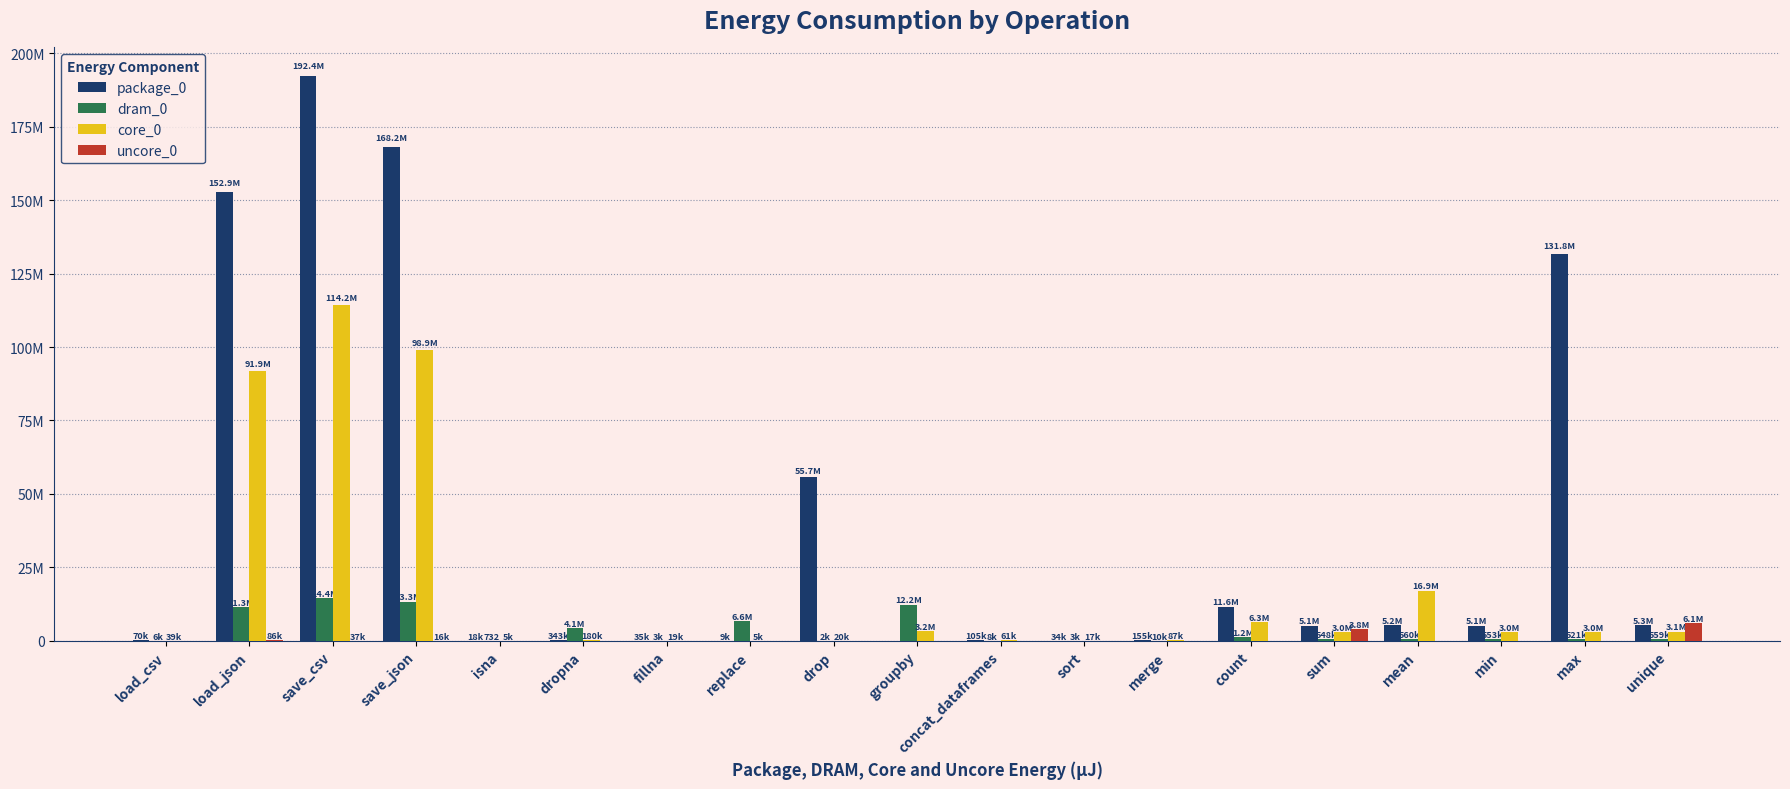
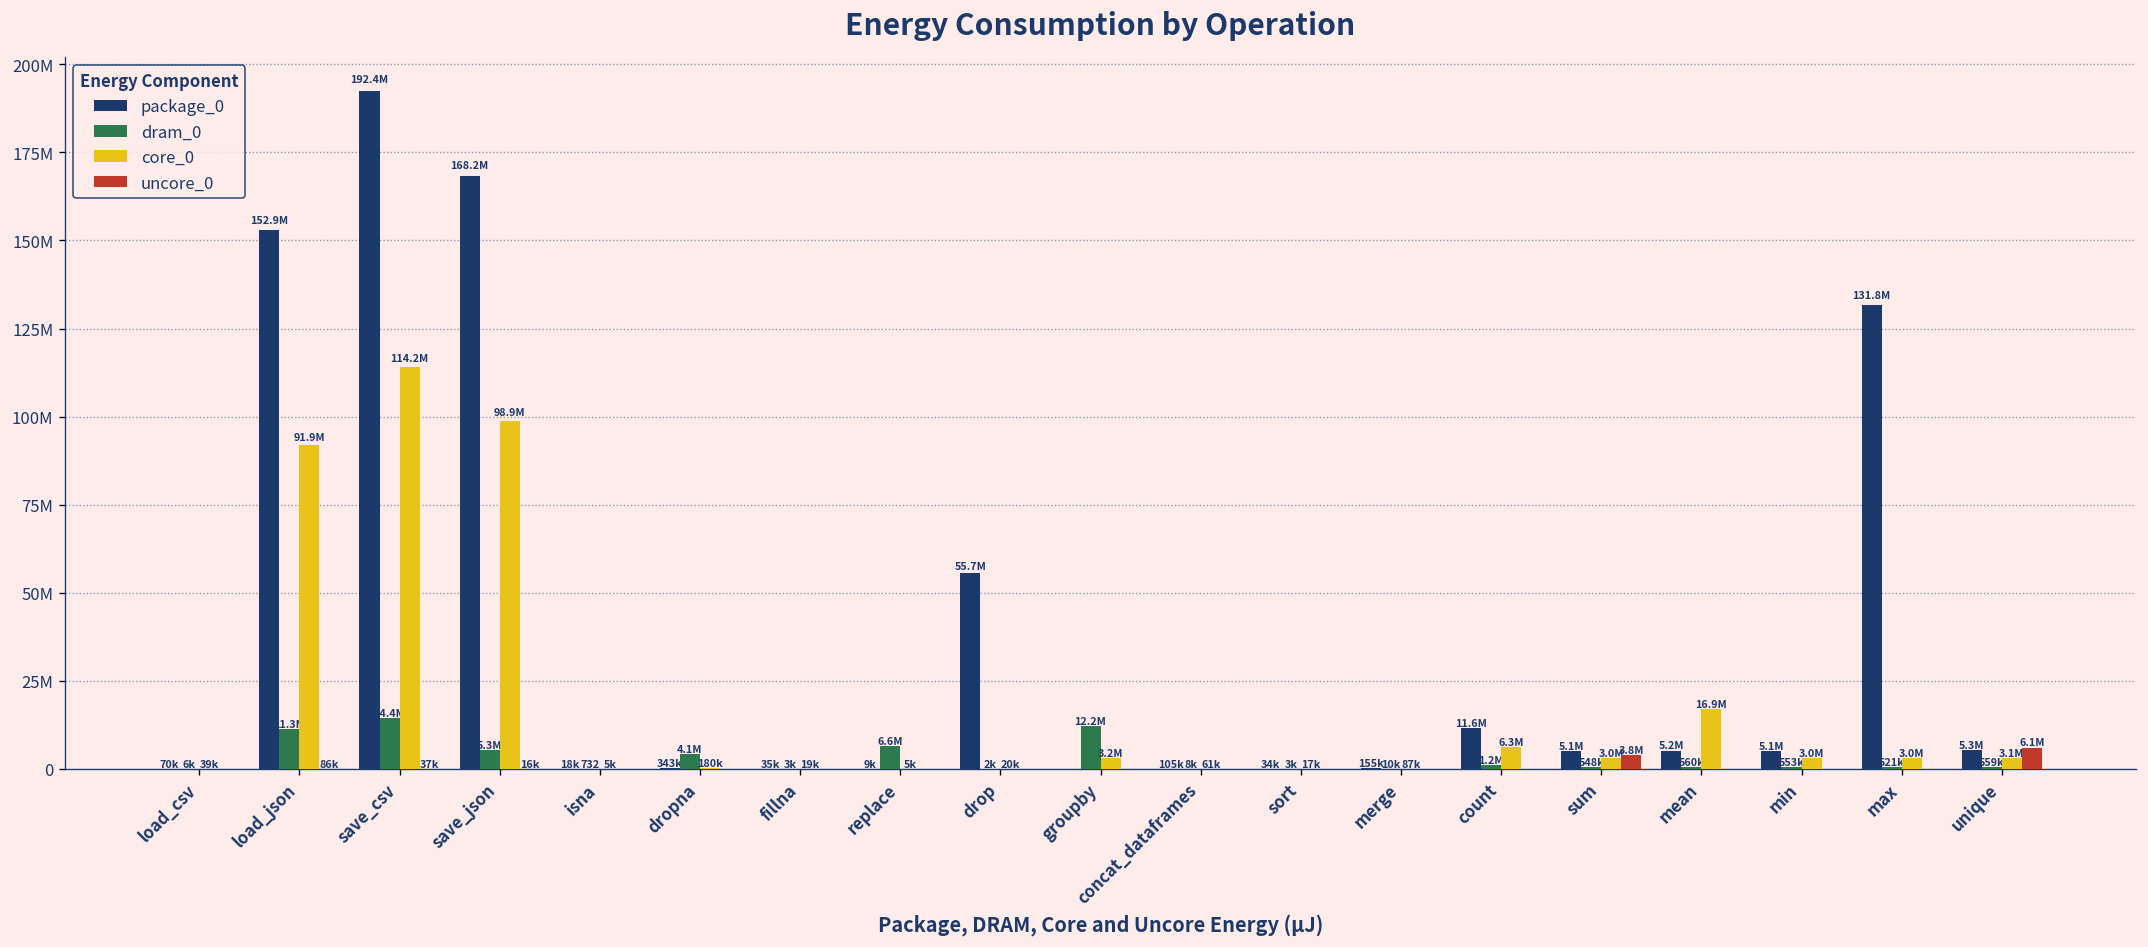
dram_0, save_json: 13.3M -> 5.3M
